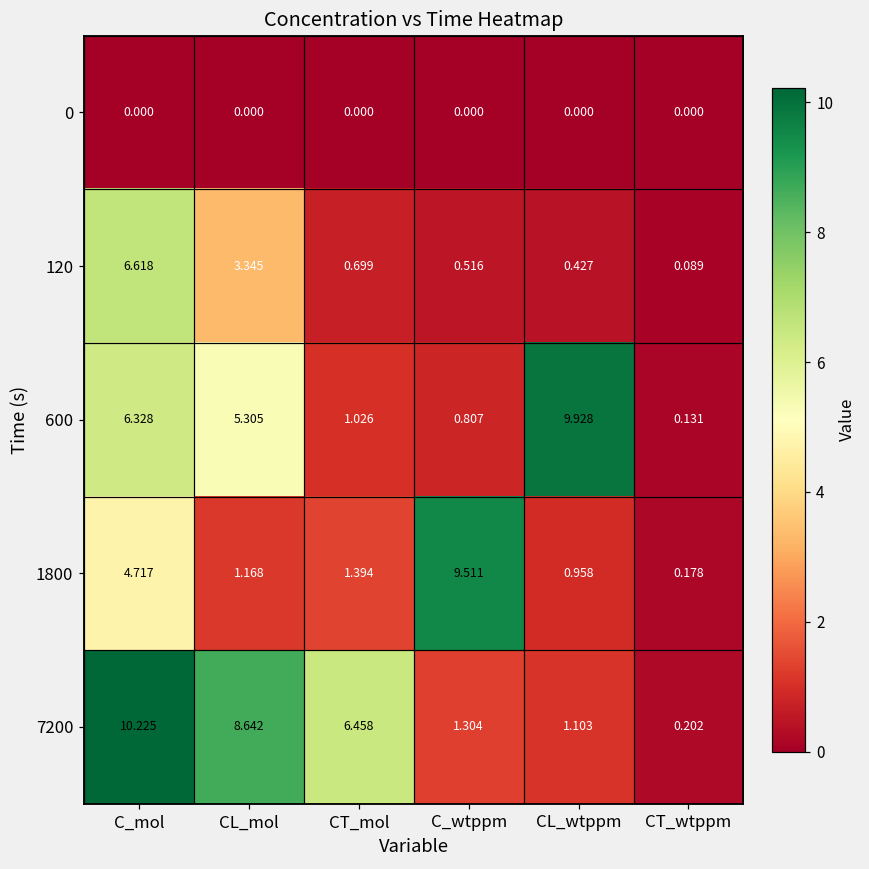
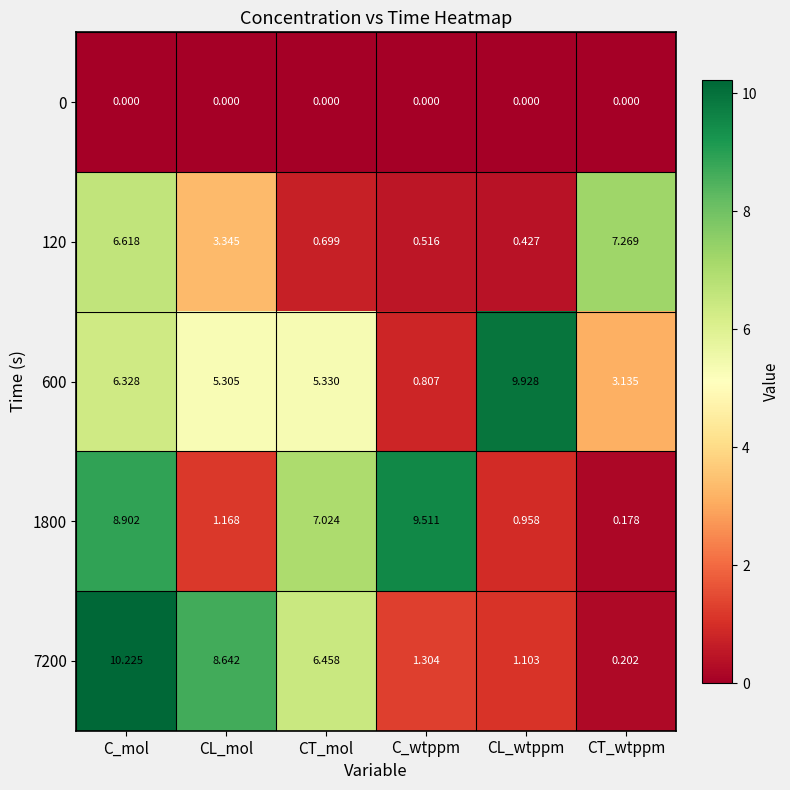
120, CT_wtppm: 0.089 -> 7.269
600, CT_mol: 1.026 -> 5.330
600, CT_wtppm: 0.131 -> 3.135
1800, C_mol: 4.717 -> 8.902
1800, CT_mol: 1.394 -> 7.024
